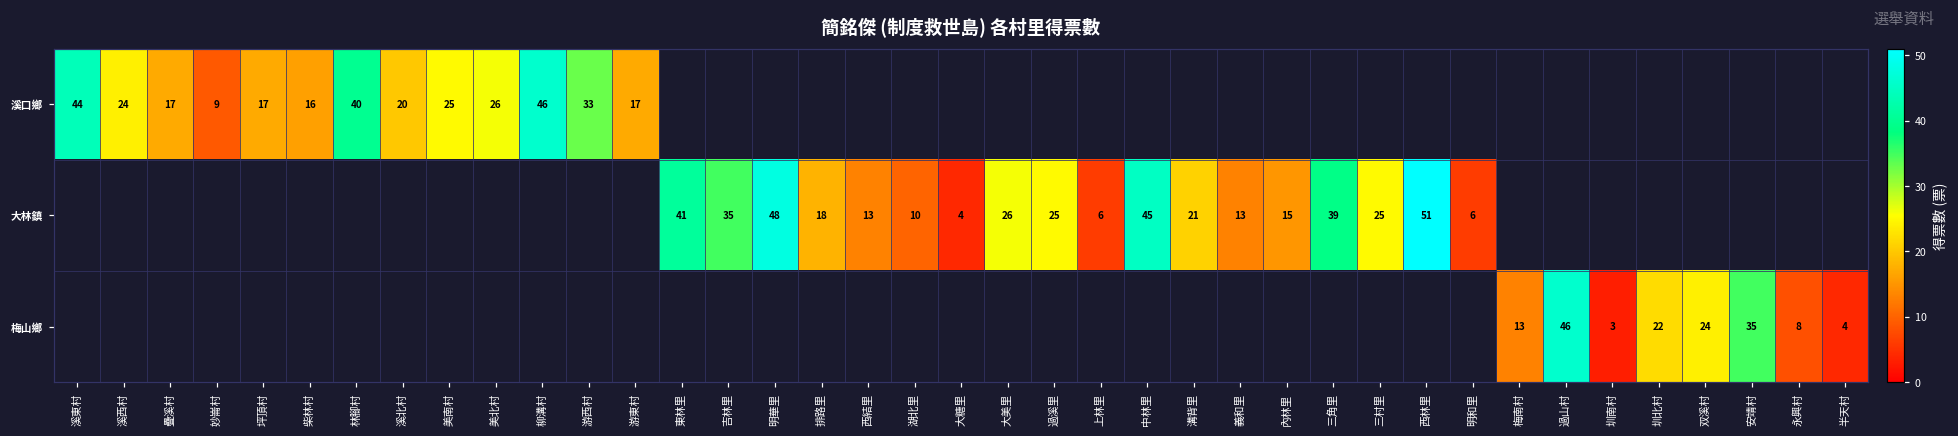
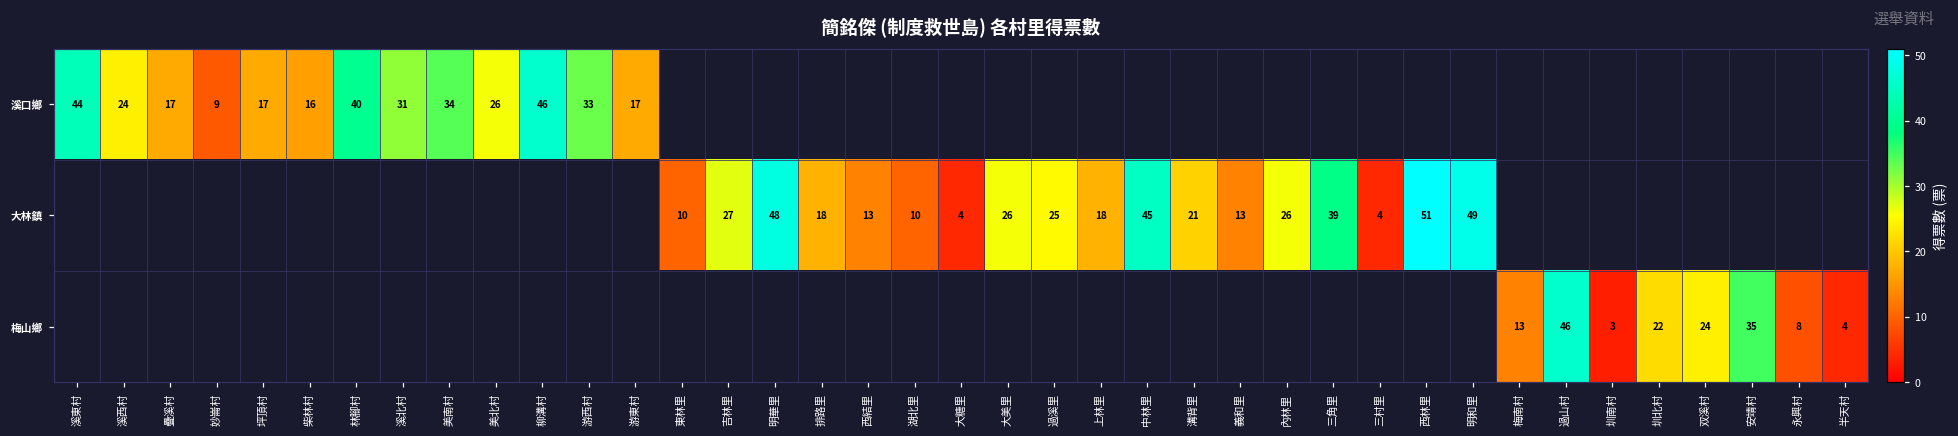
溪口鄉, 溪北村: 20 -> 31
溪口鄉, 美南村: 25 -> 34
大林鎮, 東林里: 41 -> 10
大林鎮, 吉林里: 35 -> 27
大林鎮, 上林里: 6 -> 18
大林鎮, 內林里: 15 -> 26
大林鎮, 三村里: 25 -> 4
大林鎮, 明和里: 6 -> 49
